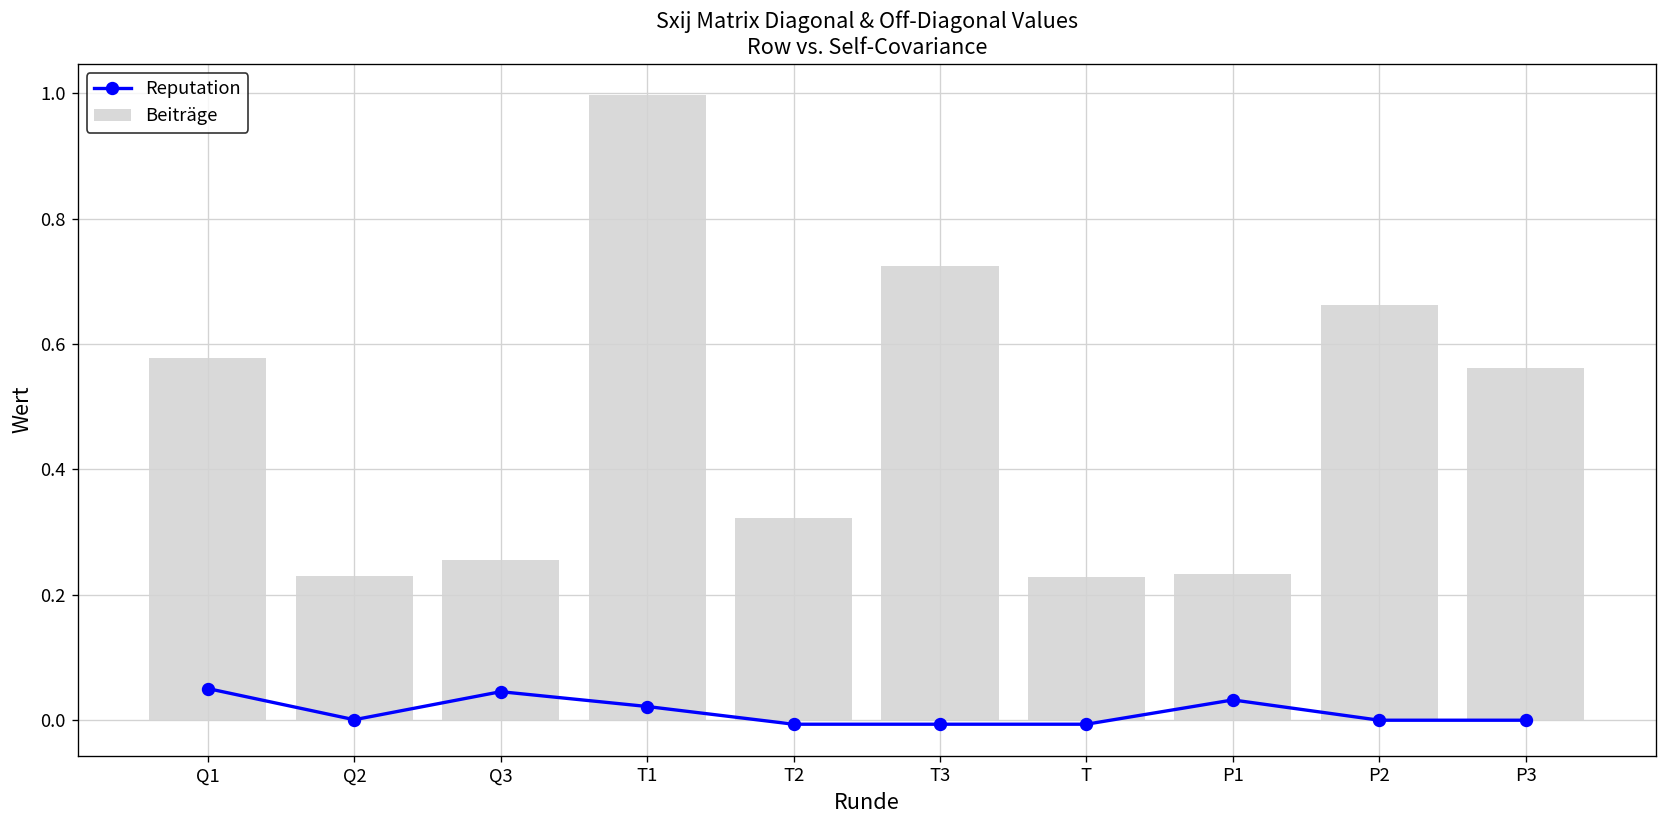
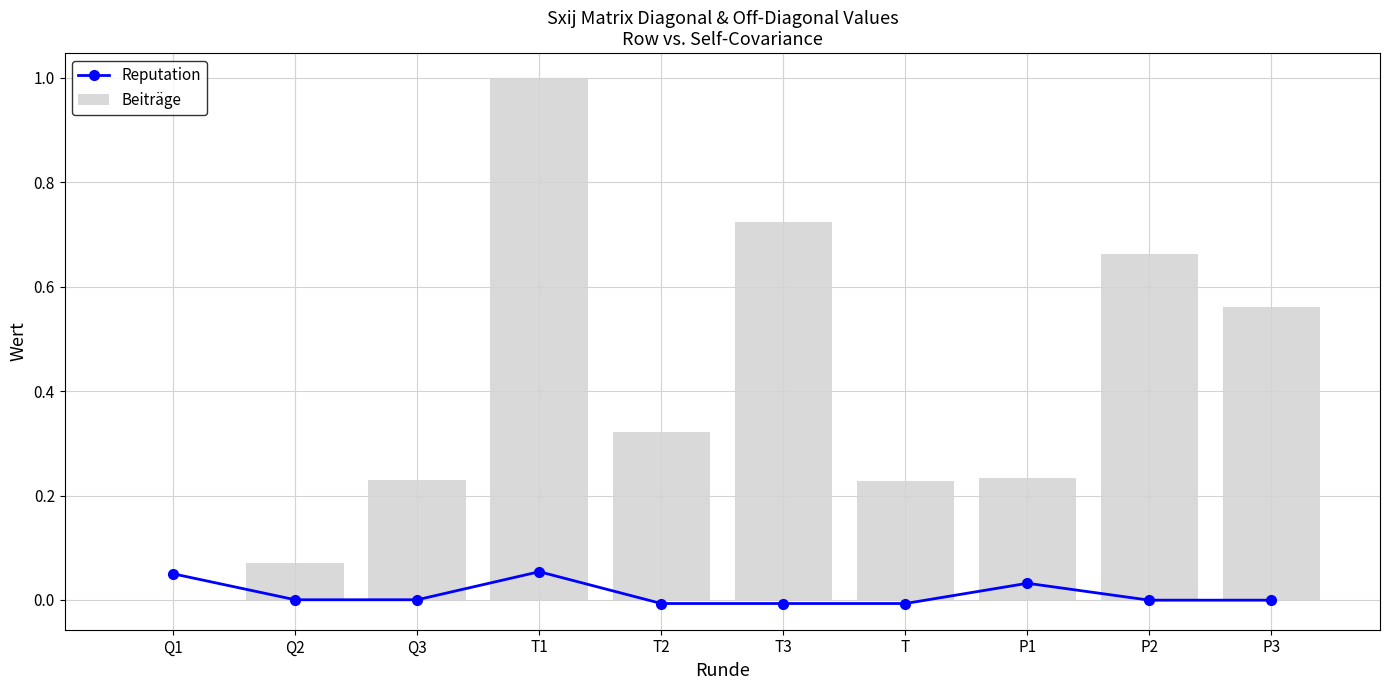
Beiträge, Q1: 0.58 -> 0.00
Beiträge, Q2: 0.23 -> 0.07
Reputation, Q3: 0.05 -> 0.00
Beiträge, Q3: 0.25 -> 0.23
Reputation, T1: 0.02 -> 0.05
